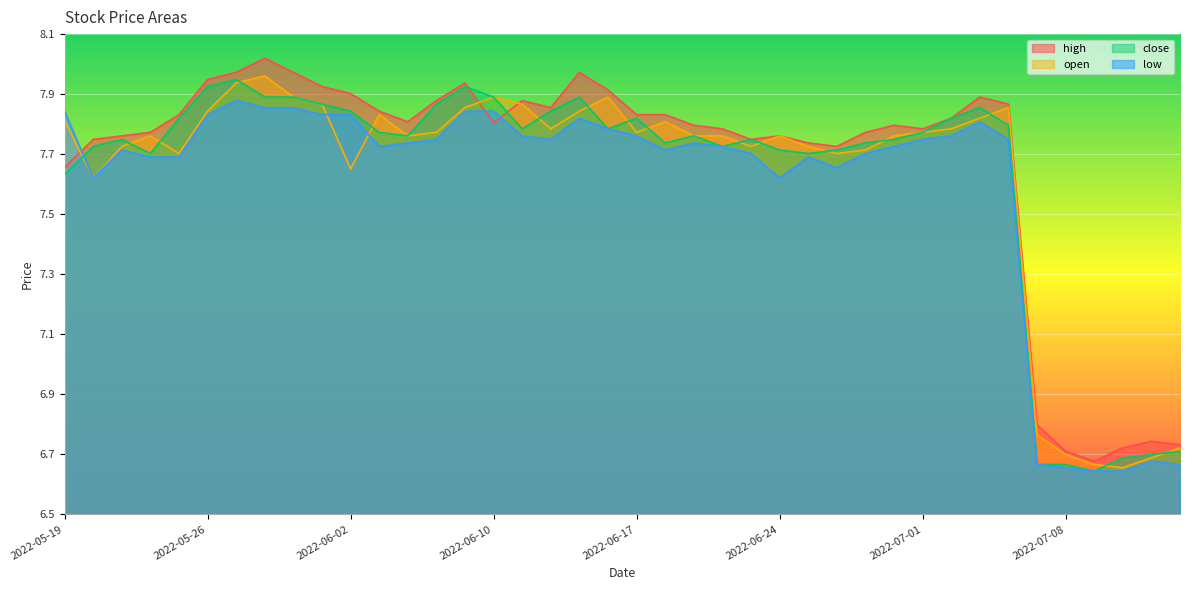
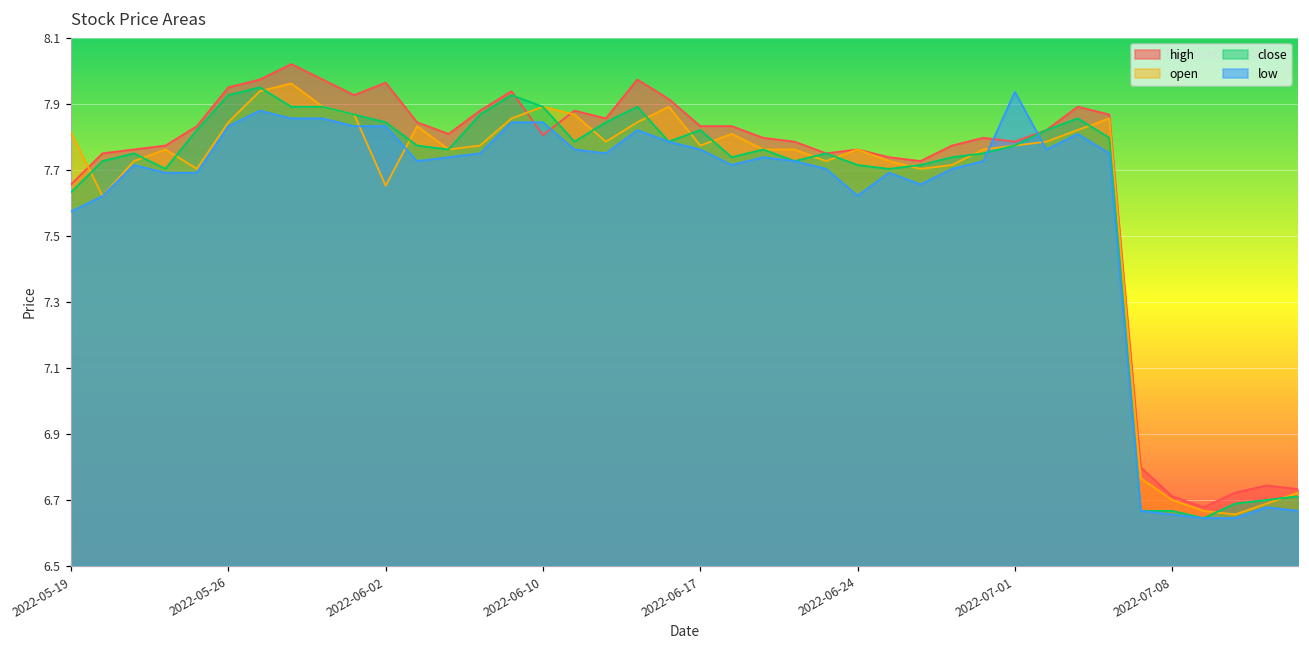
low, 2022-05-19: 7.84 -> 7.57
high, 2022-06-02: 7.90 -> 7.96
low, 2022-07-01: 7.75 -> 7.94
